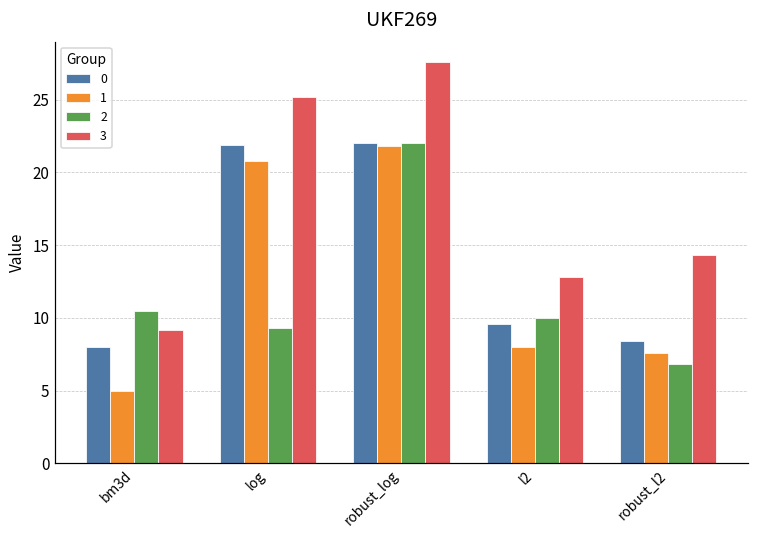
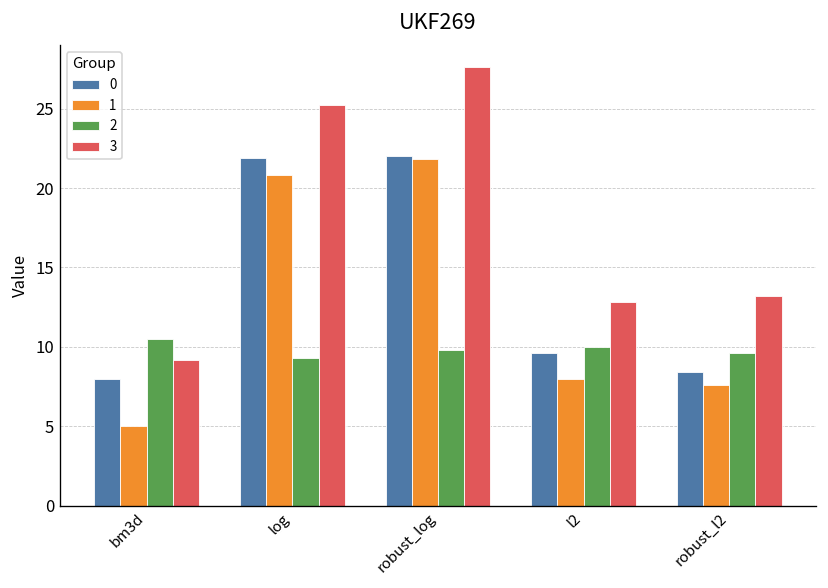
2, robust_log: 22.0 -> 9.8
2, robust_l2: 6.8 -> 9.6
3, robust_l2: 14.3 -> 13.2
